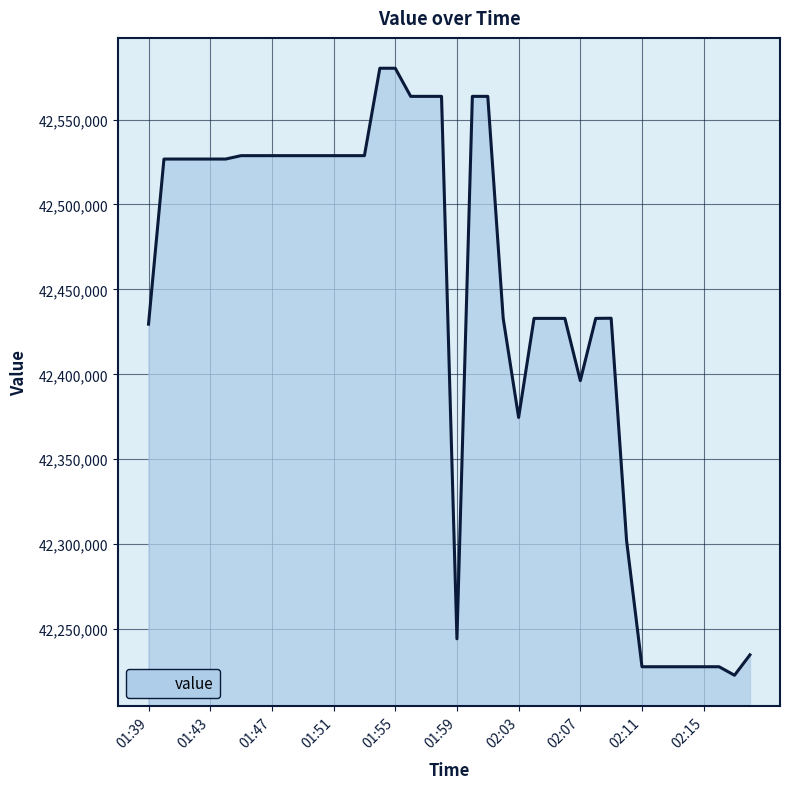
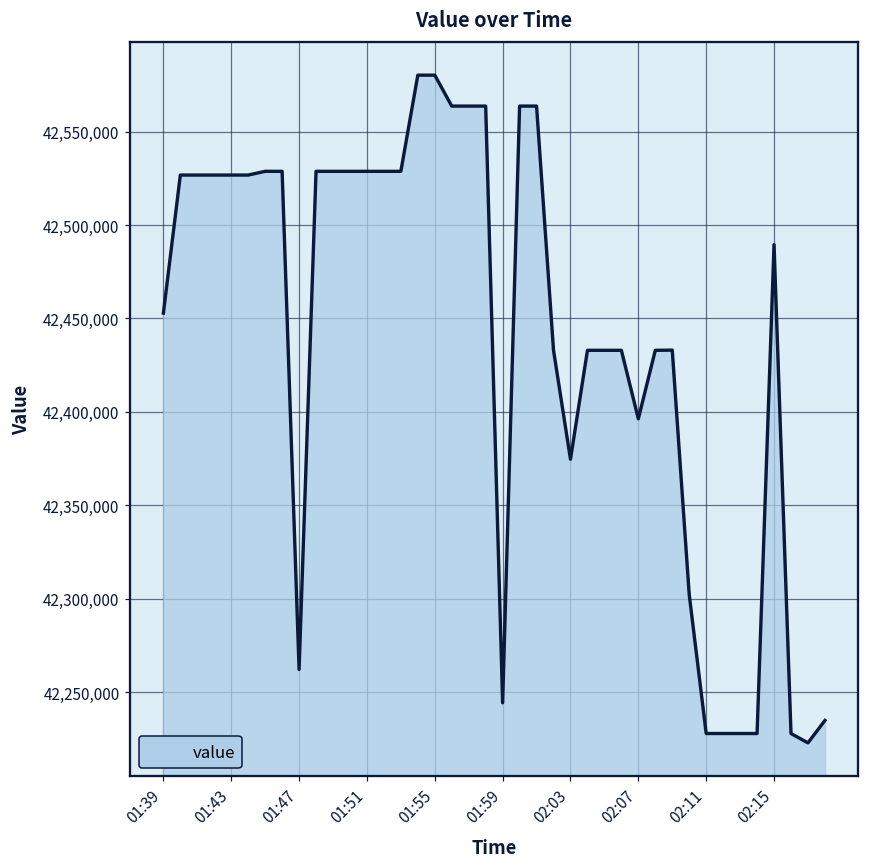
01:39: 42,430,000 -> 42,453,000
01:47: 42,529,000 -> 42,262,000
02:15: 42,228,000 -> 42,489,000
